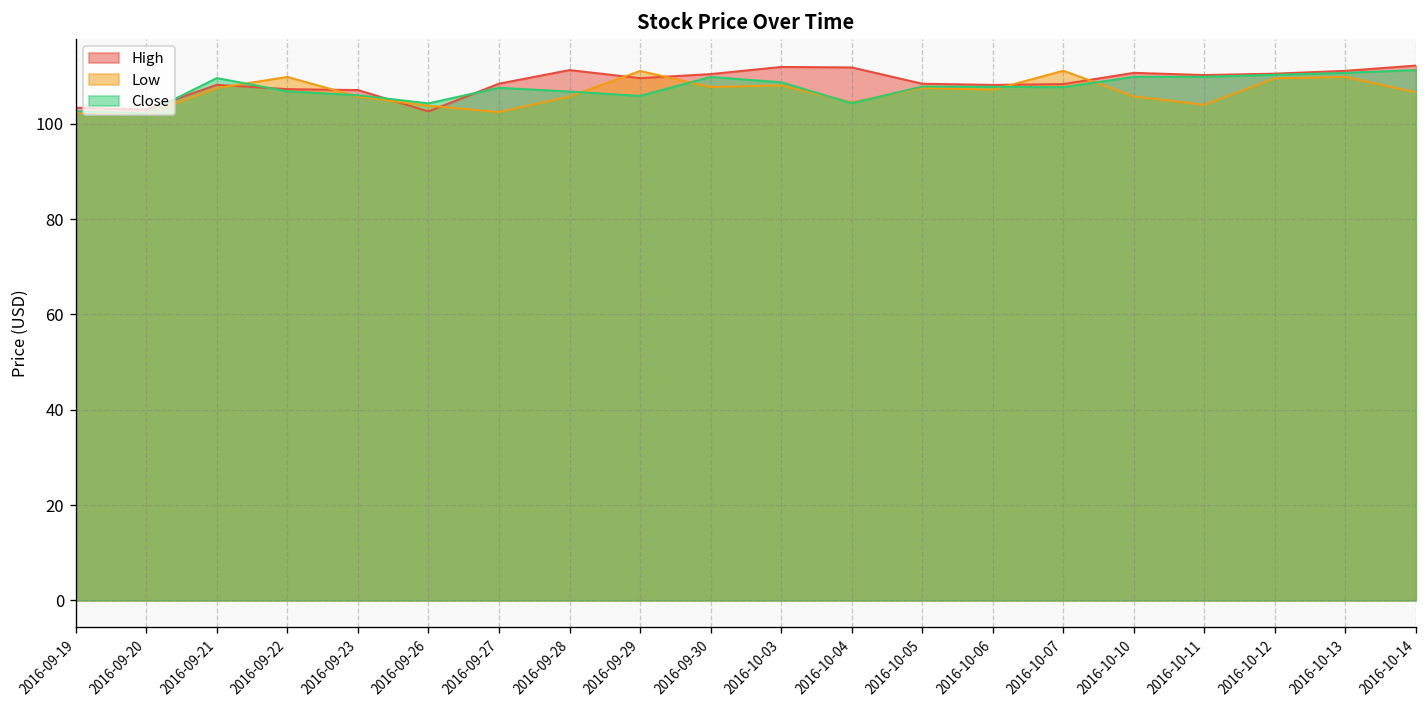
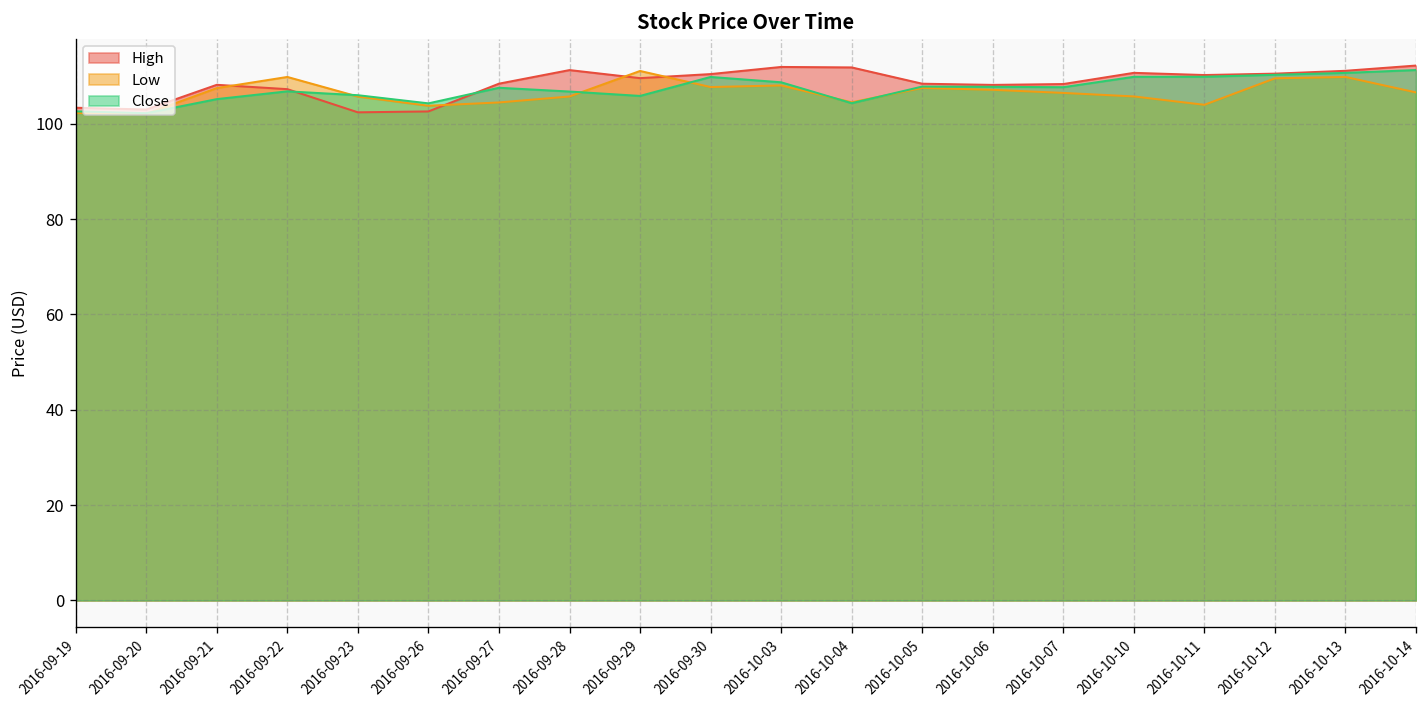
Close, 2016-09-21: 110 -> 105
High, 2016-09-23: 107 -> 102
Low, 2016-09-27: 102 -> 104
Low, 2016-10-07: 111 -> 106
